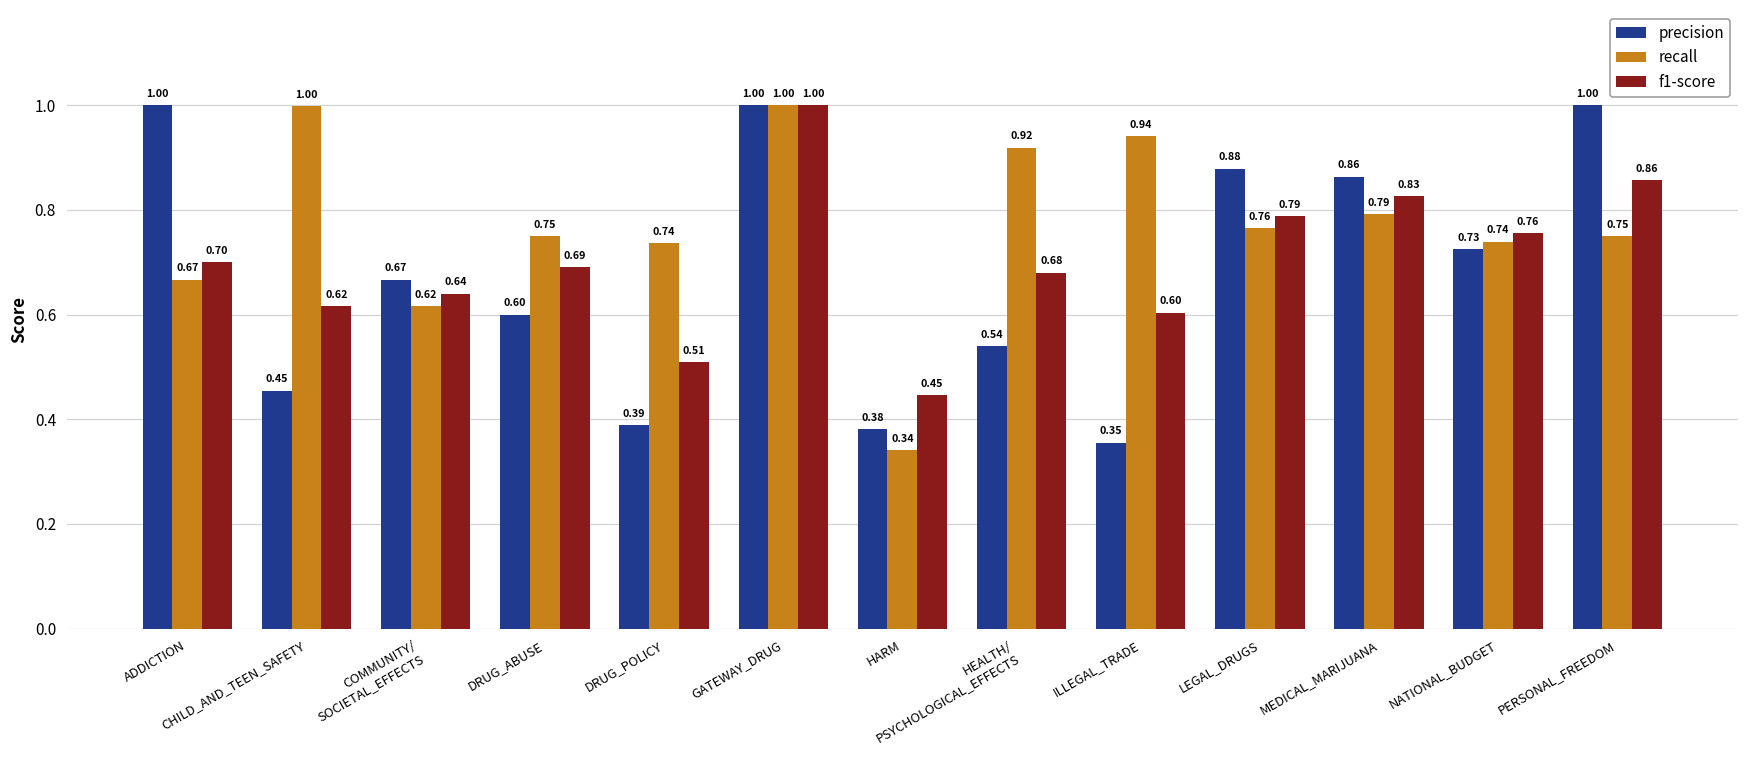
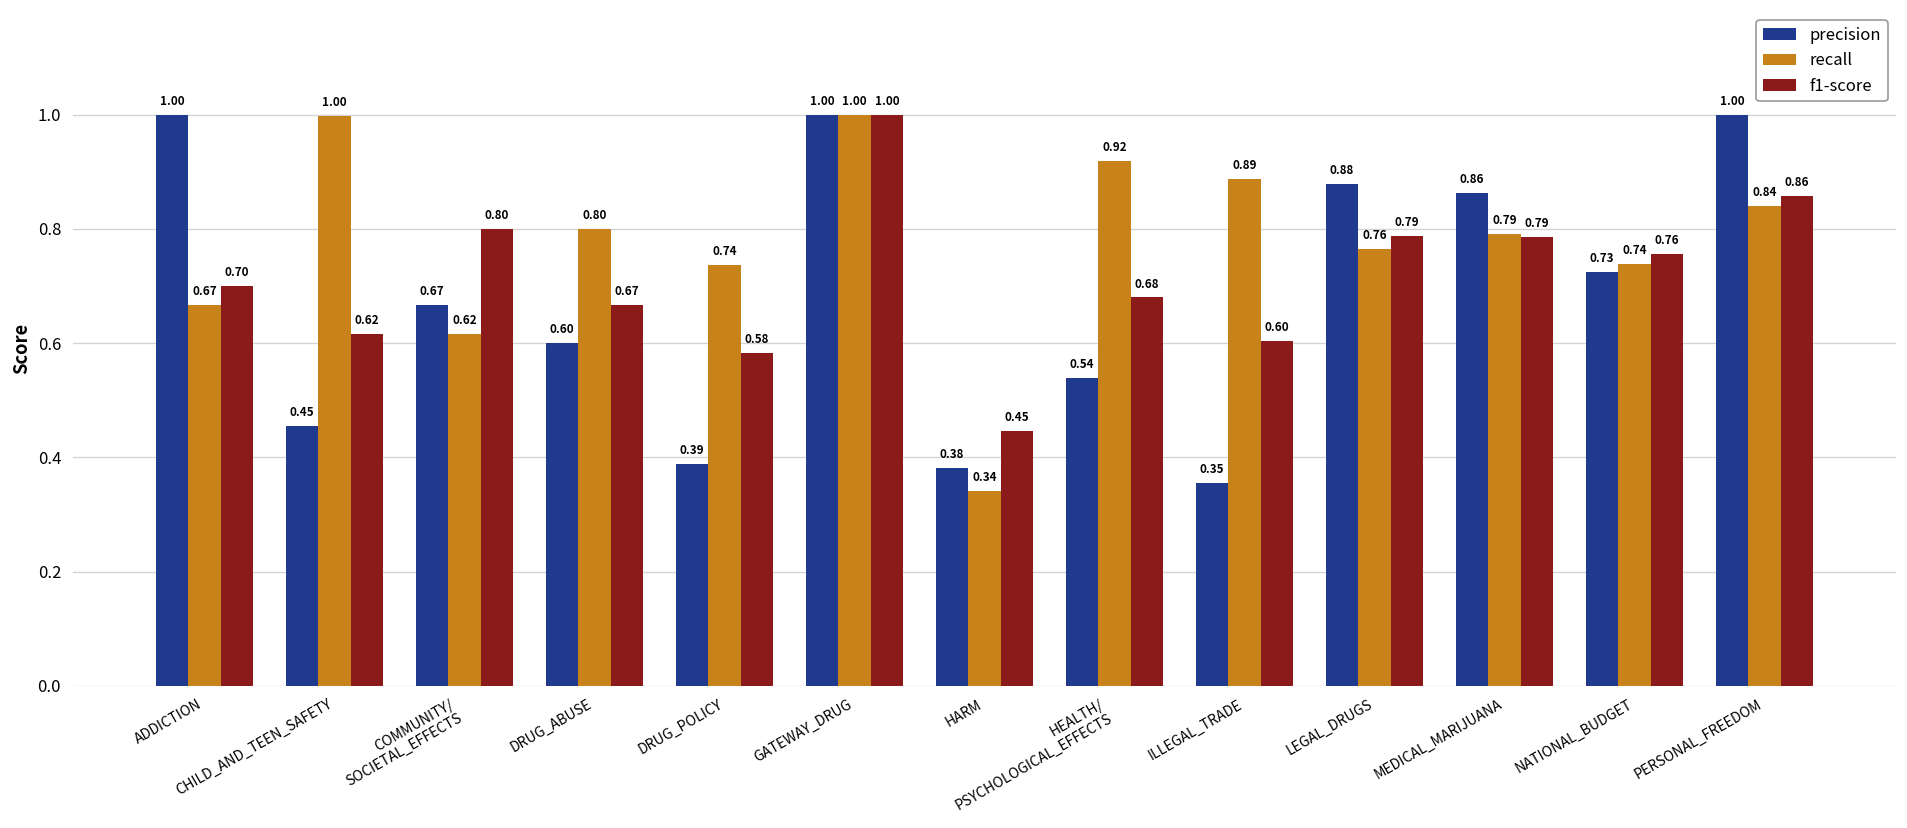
f1-score, COMMUNITY/ SOCIETAL_EFFECTS: 0.64 -> 0.80
recall, DRUG_ABUSE: 0.75 -> 0.80
f1-score, DRUG_ABUSE: 0.69 -> 0.67
f1-score, DRUG_POLICY: 0.51 -> 0.58
recall, ILLEGAL_TRADE: 0.94 -> 0.89
f1-score, MEDICAL_MARIJUANA: 0.83 -> 0.79
recall, PERSONAL_FREEDOM: 0.75 -> 0.84
